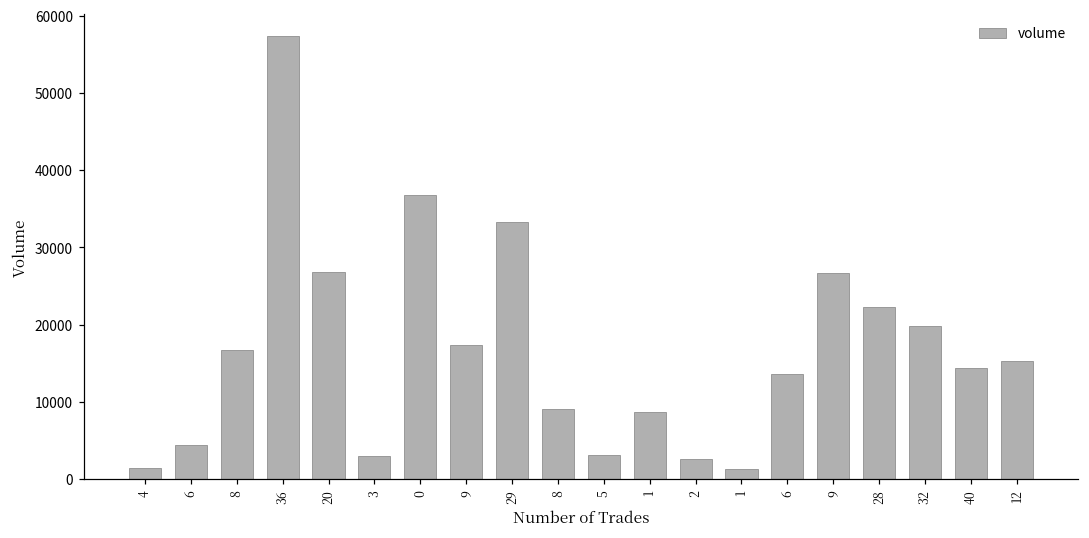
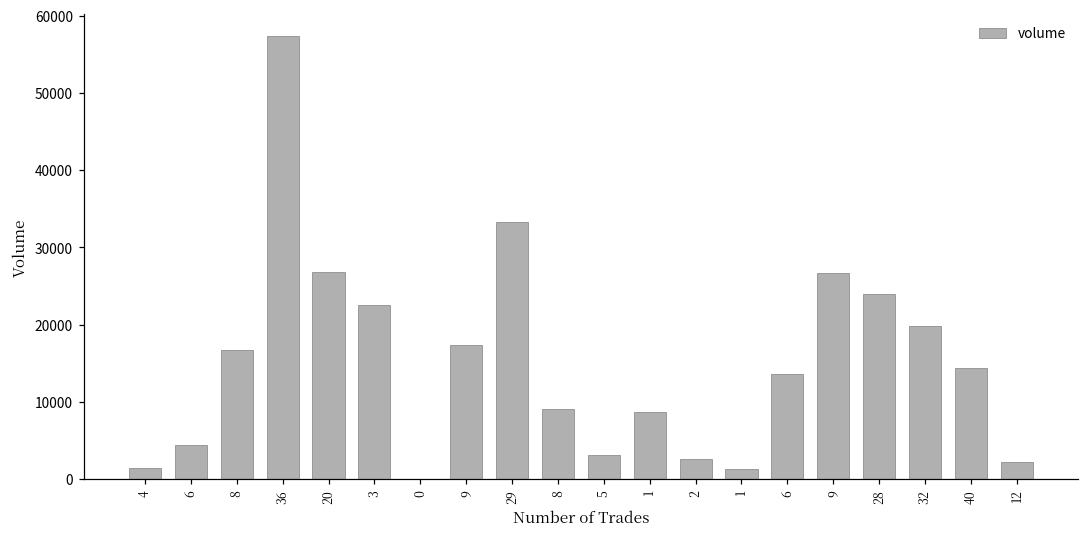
3: 3000 -> 23000
0: 37000 -> 0
28: 22000 -> 24000
12: 15000 -> 2000
